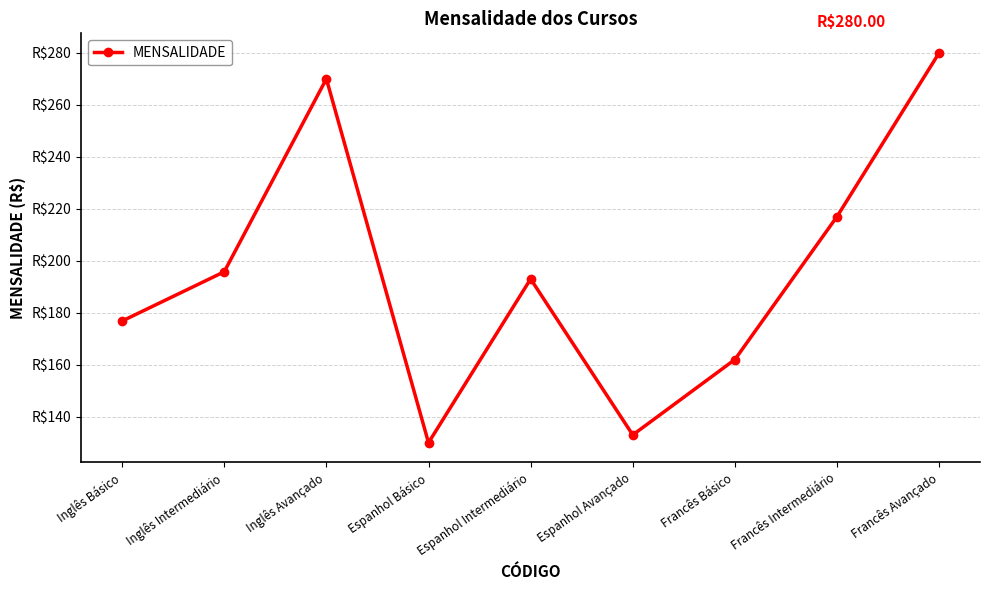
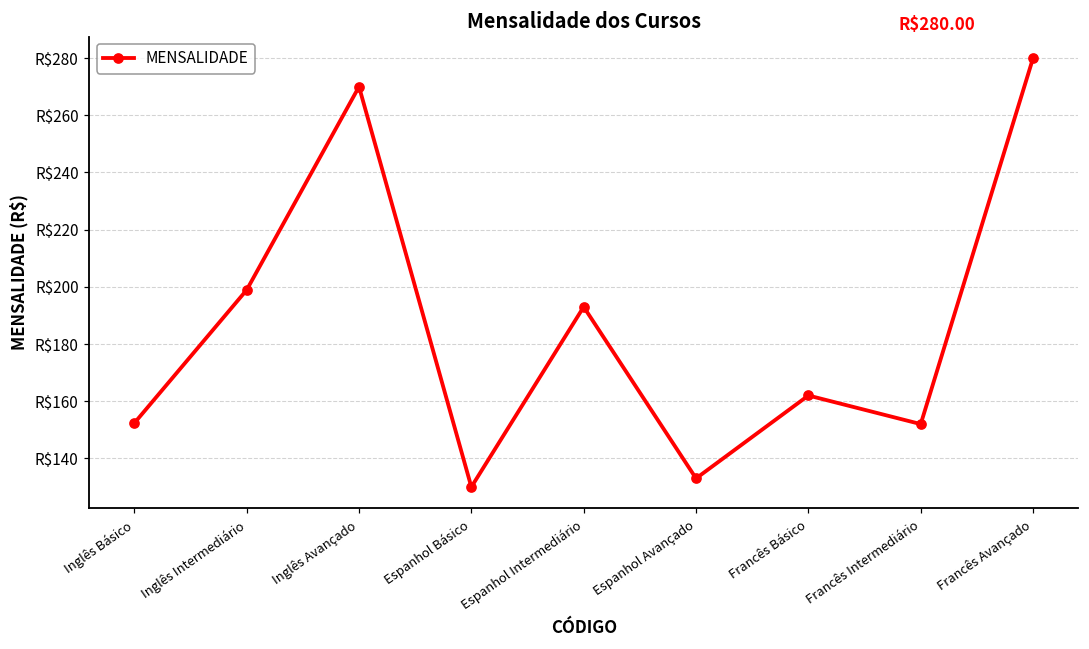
Inglês Básico: R$177 -> R$152
Inglês Intermediário: R$196 -> R$199
Francês Intermediário: R$217 -> R$152
